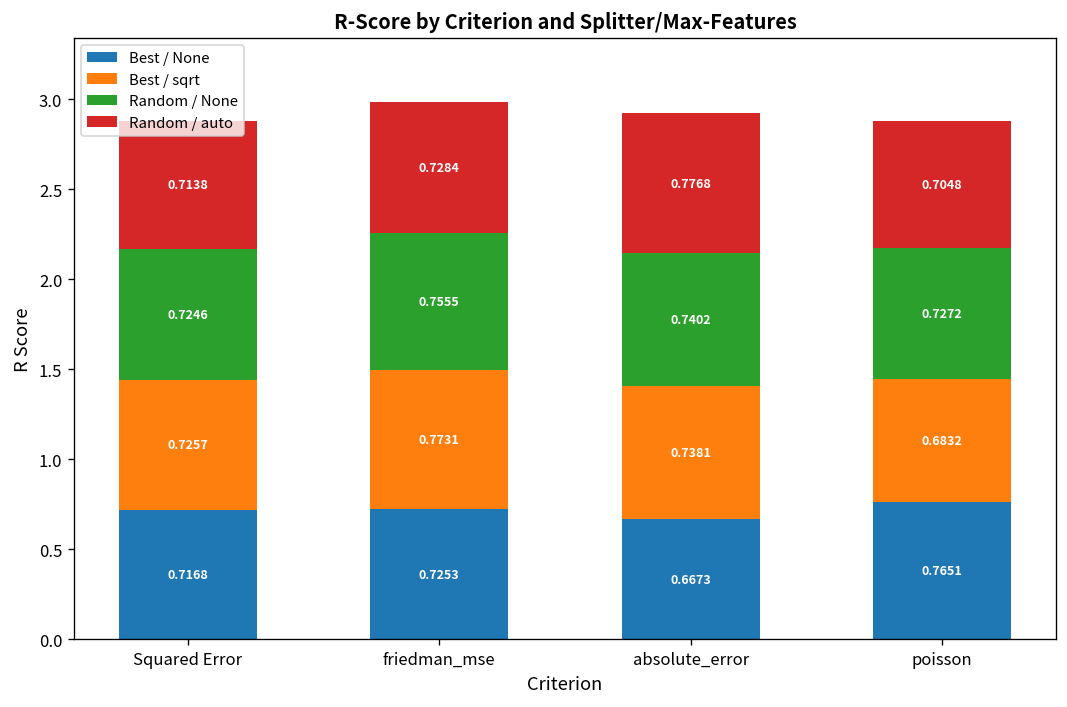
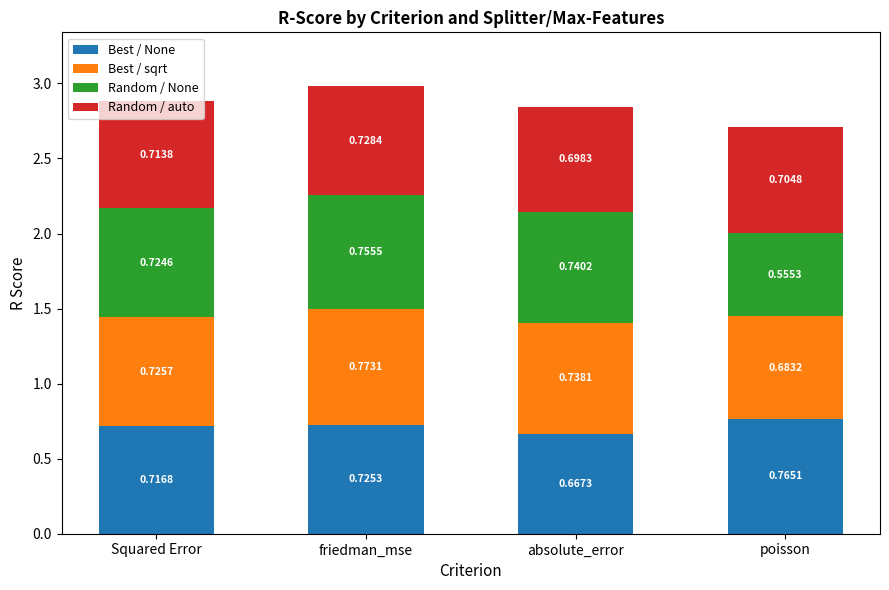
Random / auto, absolute_error: 0.7768 -> 0.6983
Random / None, poisson: 0.7272 -> 0.5553
